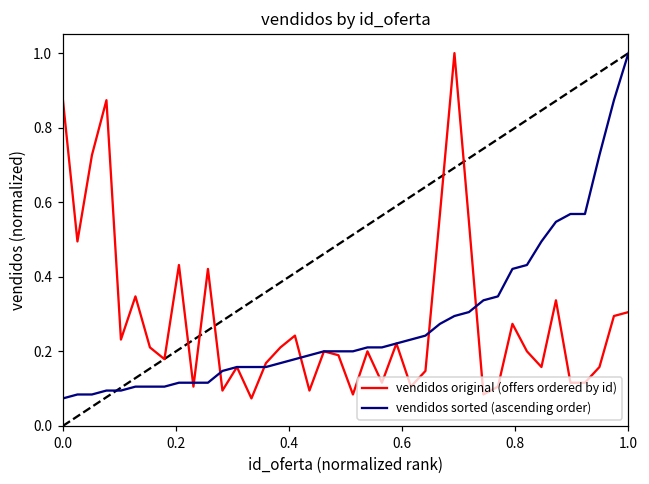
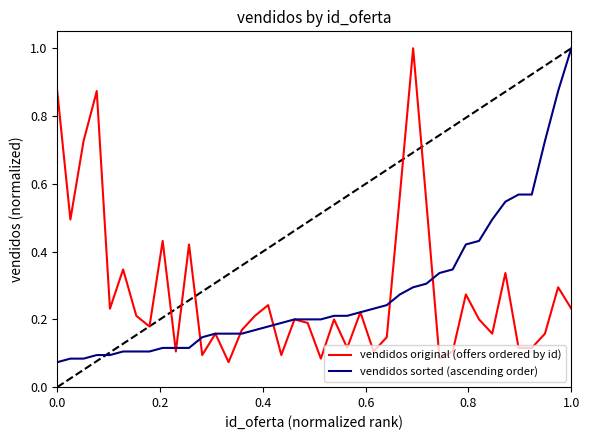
vendidos original (offers ordered by id), 1.0: 0.31 -> 0.23
